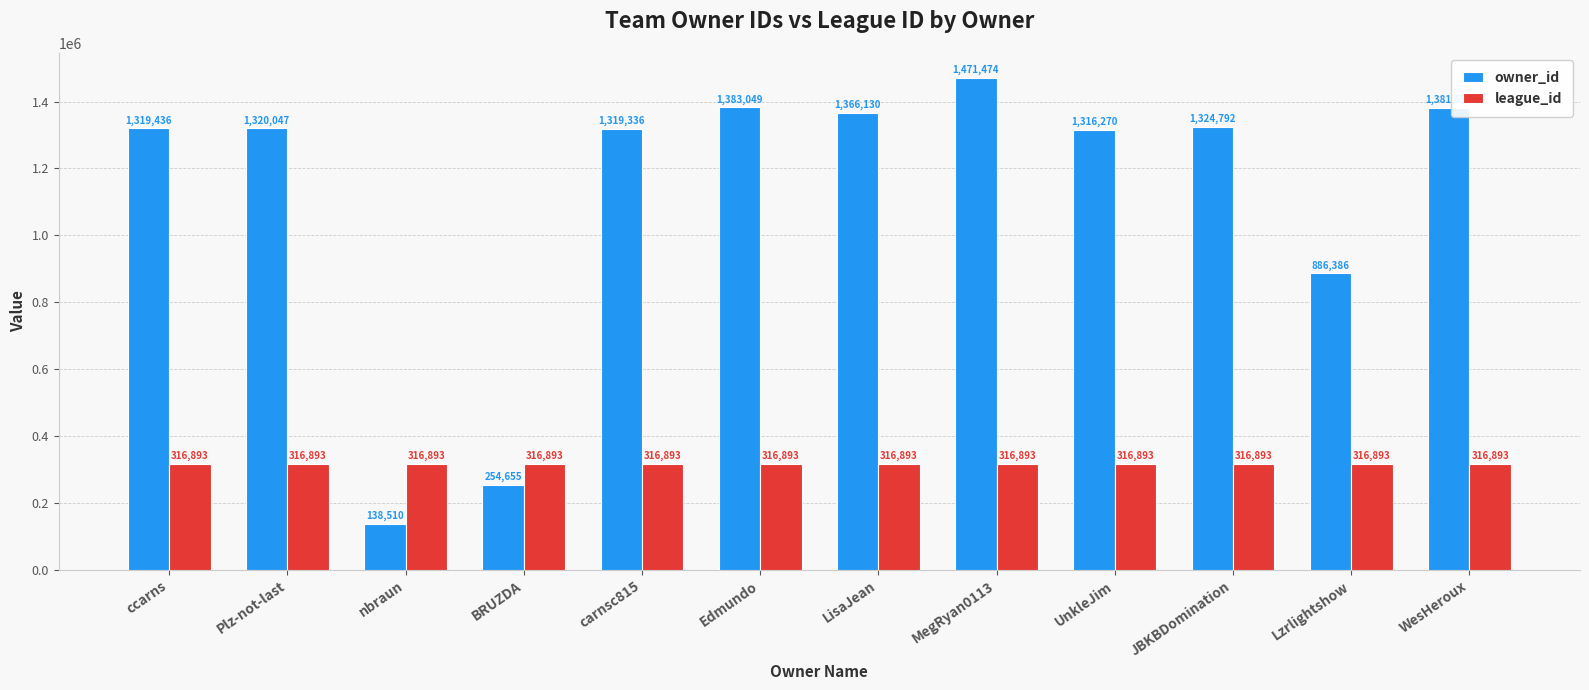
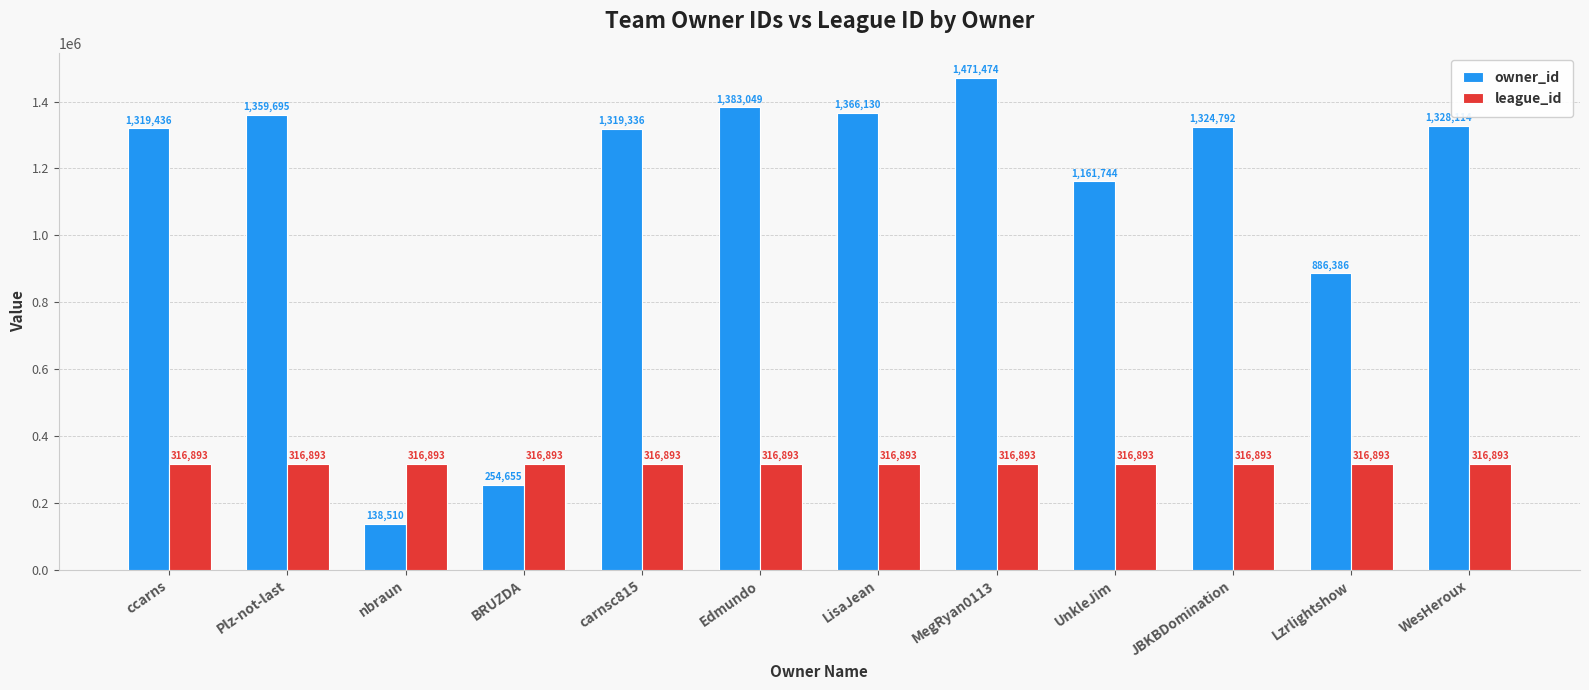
owner_id, Plz-not-last: 1,320,047 -> 1,359,695
owner_id, UnkleJim: 1,316,270 -> 1,161,744
owner_id, WesHeroux: 1380000 -> 1330000
